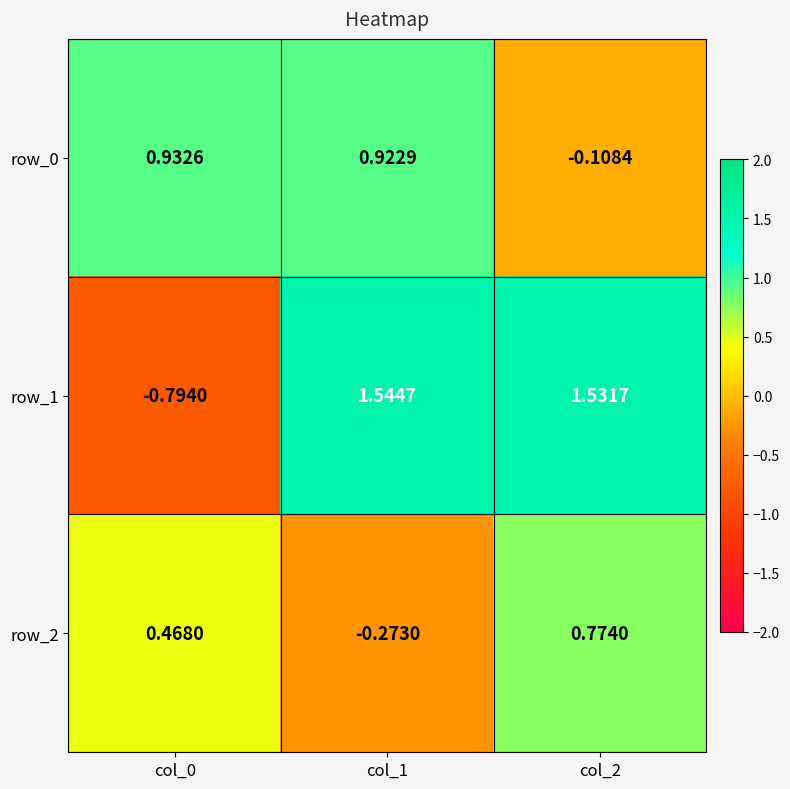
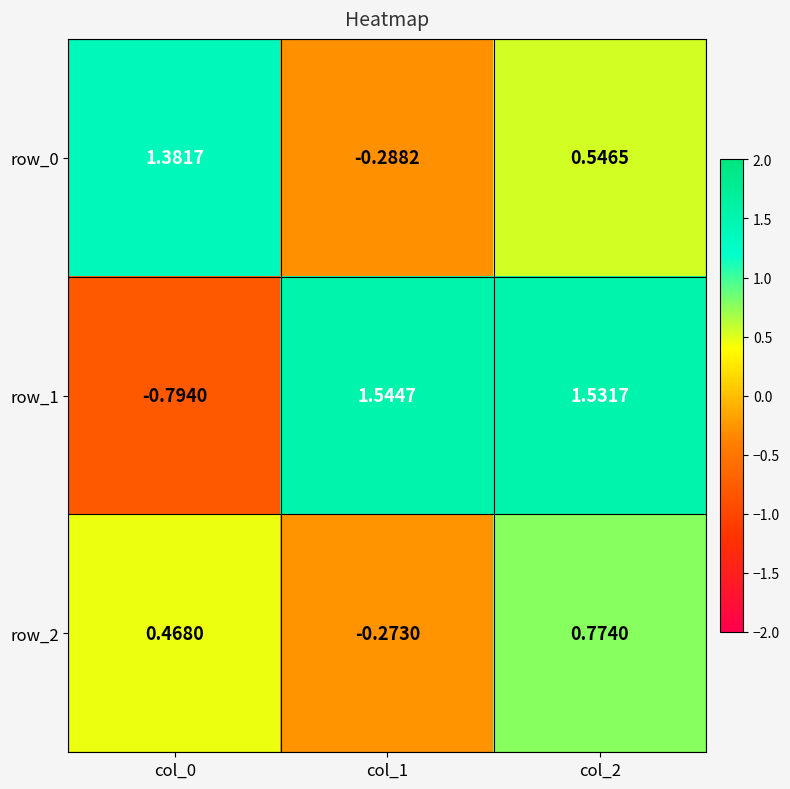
row_0, col_0: 0.9326 -> 1.3817
row_0, col_1: 0.9229 -> -0.2882
row_0, col_2: -0.1084 -> 0.5465
